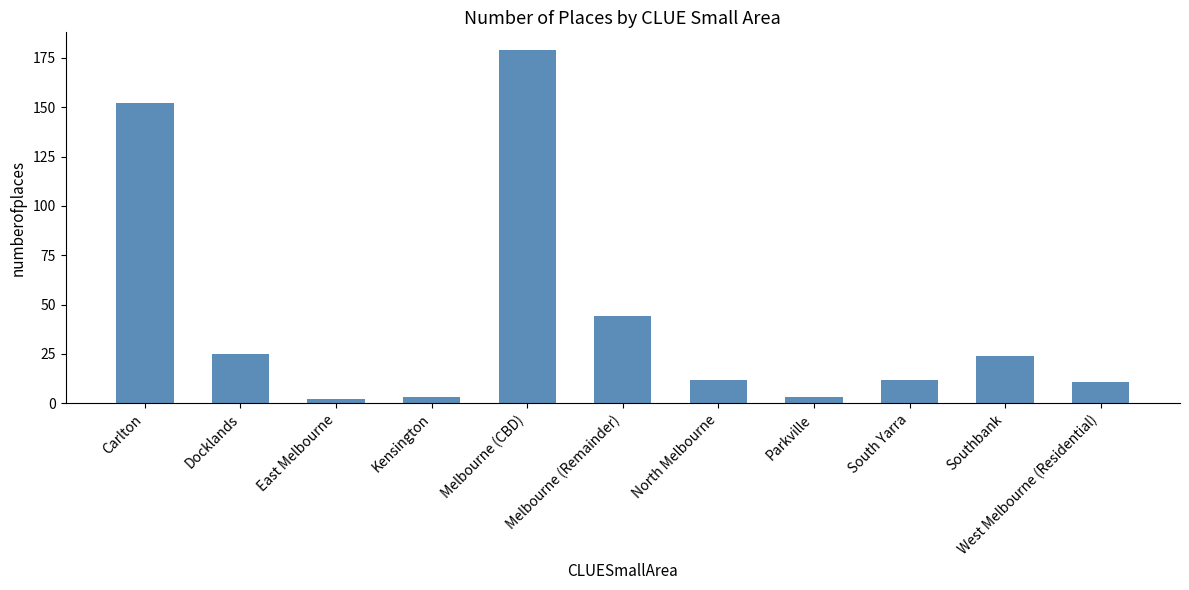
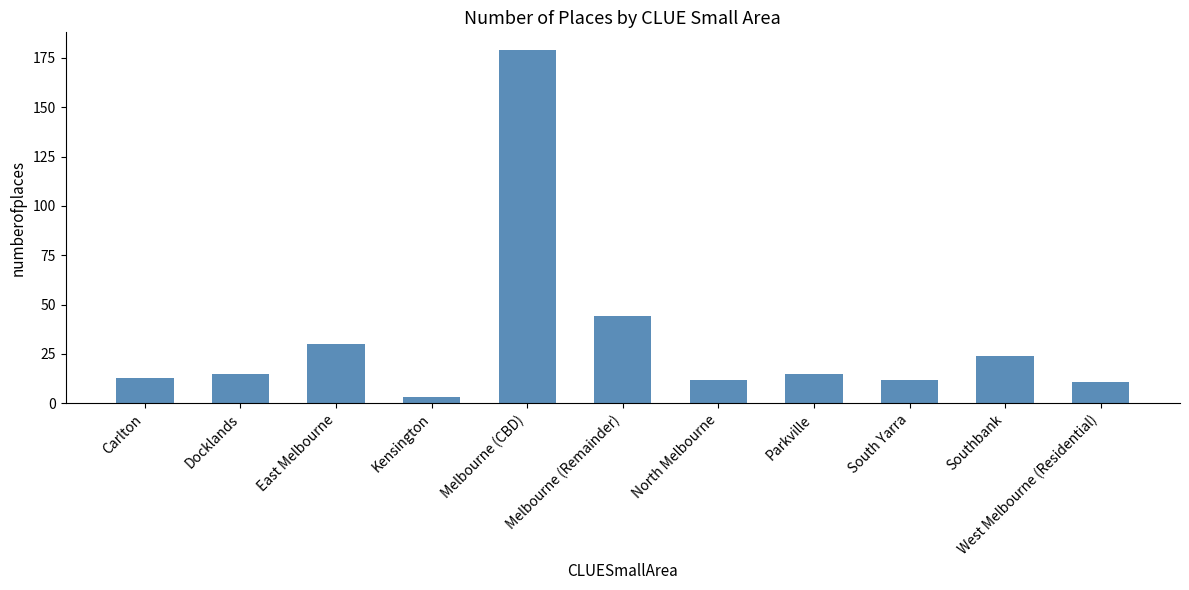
Carlton: 152 -> 13
Docklands: 25 -> 15
East Melbourne: 2 -> 30
Parkville: 3 -> 15
